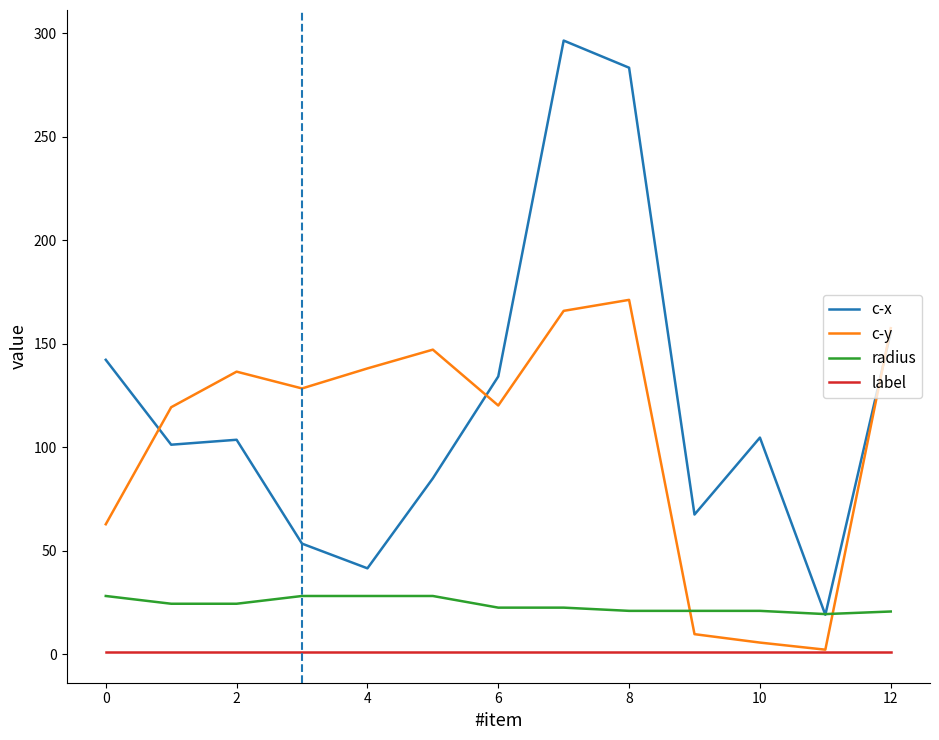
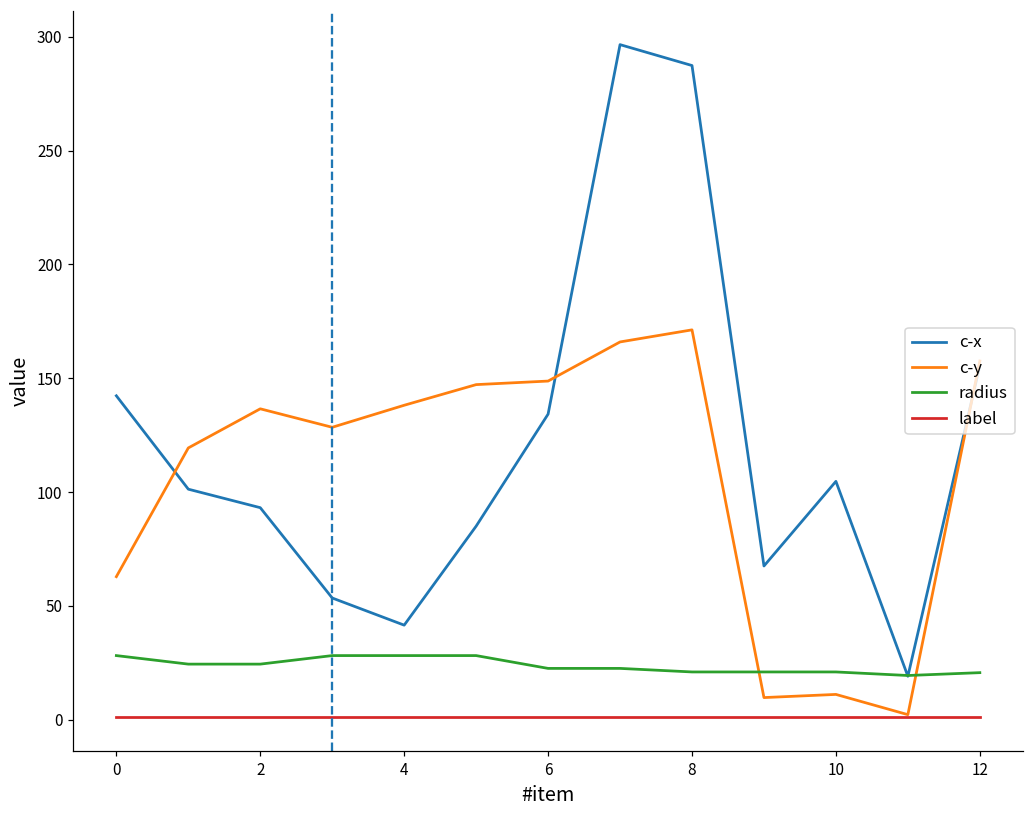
c-x, 2: 104 -> 93
c-y, 6: 120 -> 149
c-x, 8: 283 -> 287
c-y, 10: 6 -> 11
